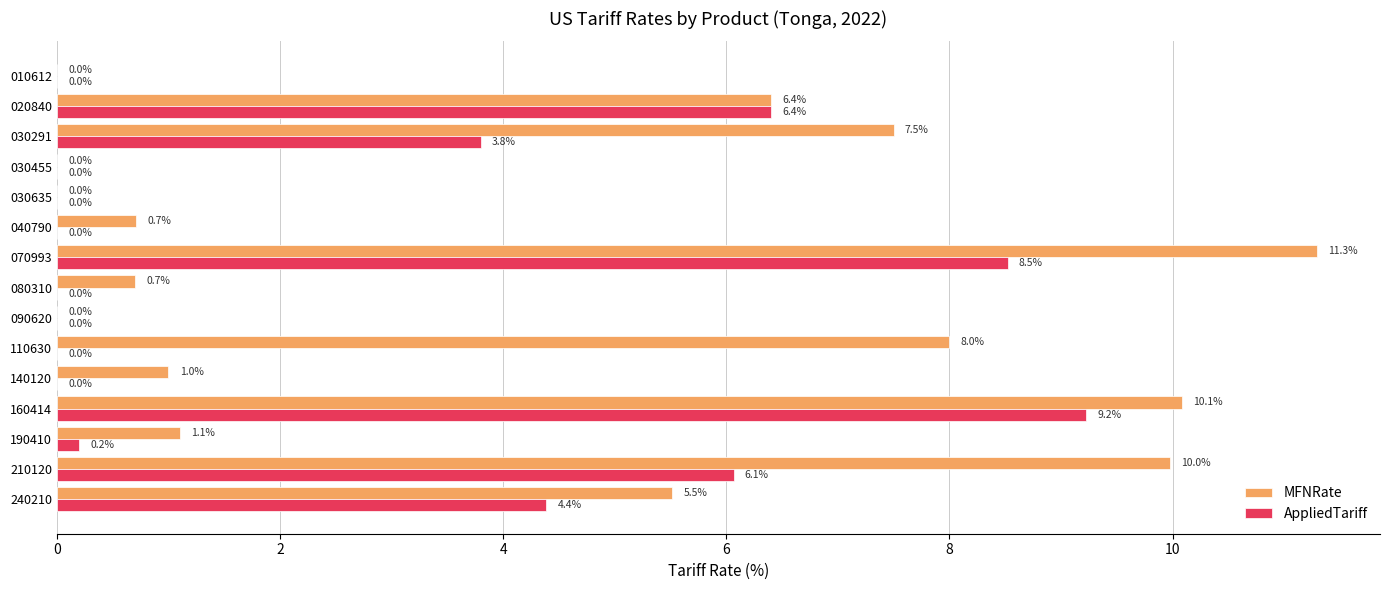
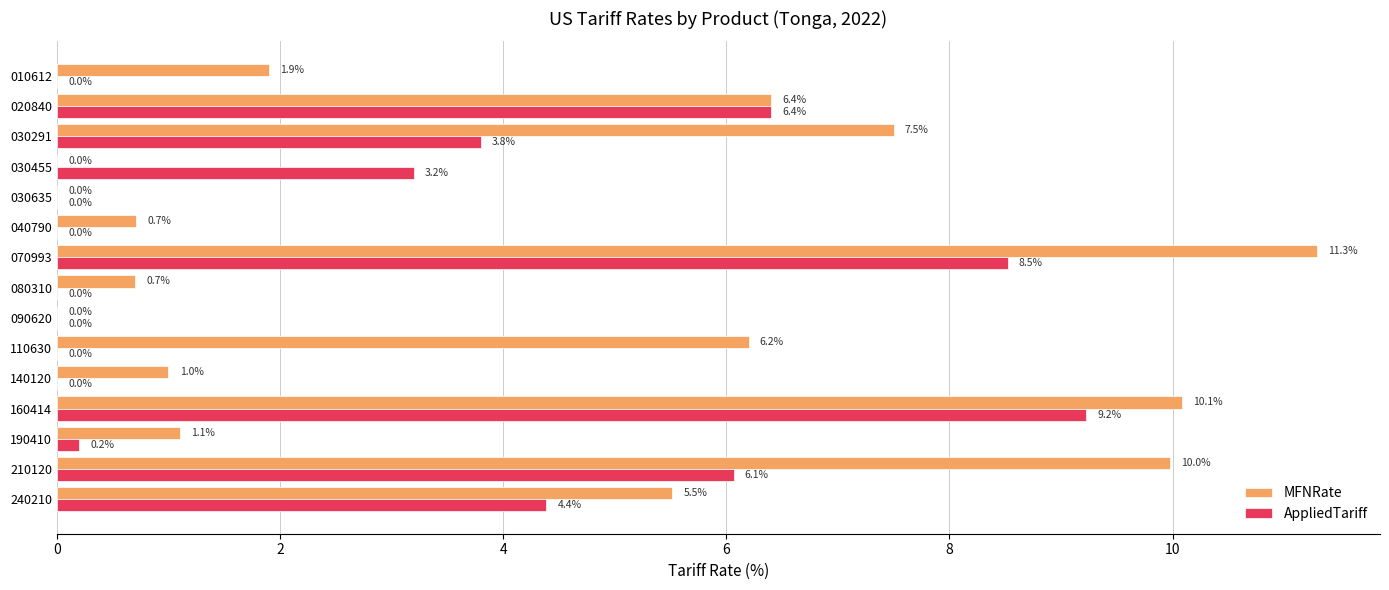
MFNRate, 010612: 0.0% -> 1.9%
AppliedTariff, 030455: 0.0% -> 3.2%
MFNRate, 110630: 8.0% -> 6.2%
